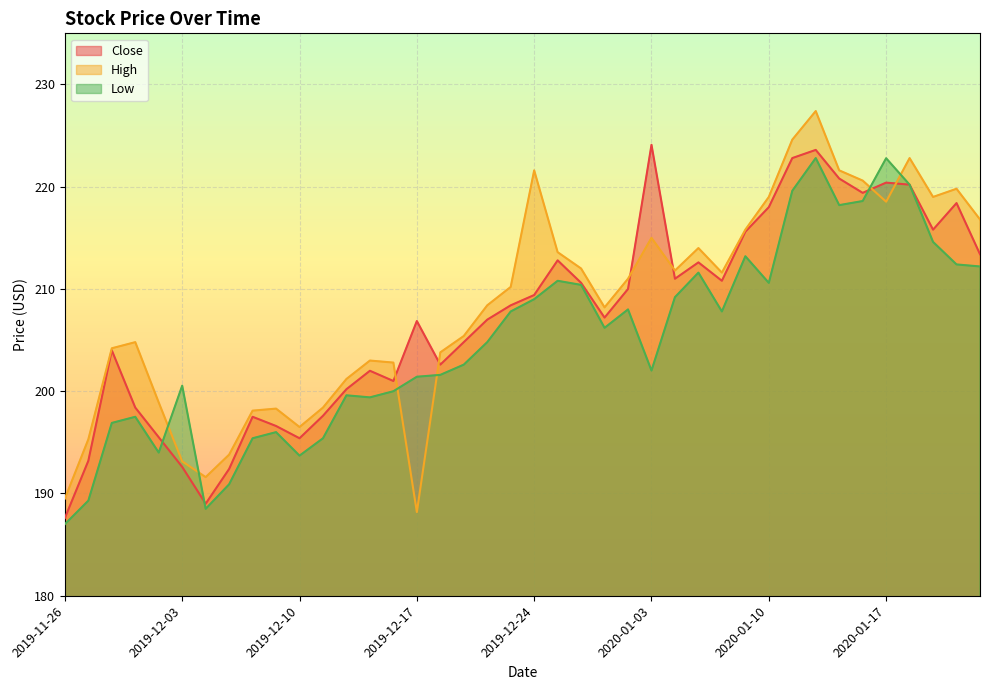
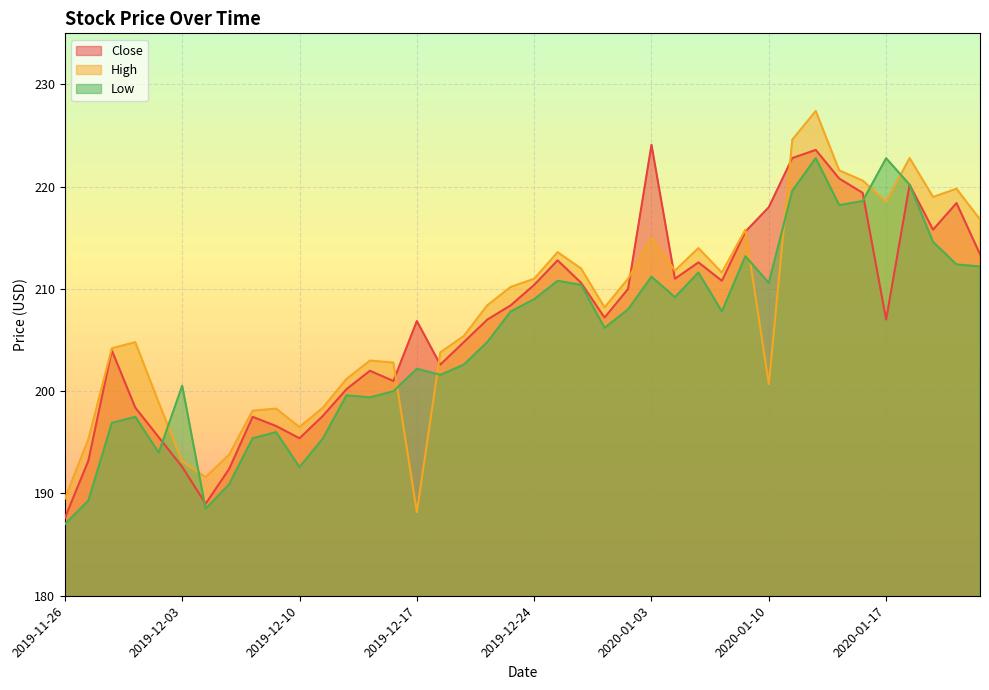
Low, 2019-12-10: 193.7 -> 192.6
Low, 2019-12-17: 201.4 -> 202.2
Close, 2019-12-24: 209.4 -> 210.4
High, 2019-12-24: 221.6 -> 211.0
Low, 2020-01-03: 202.0 -> 211.2
High, 2020-01-10: 219.0 -> 200.7
Close, 2020-01-17: 220.4 -> 207.0
